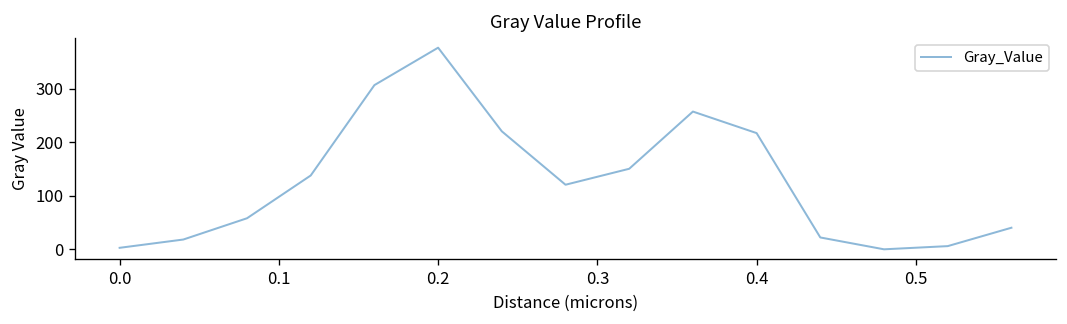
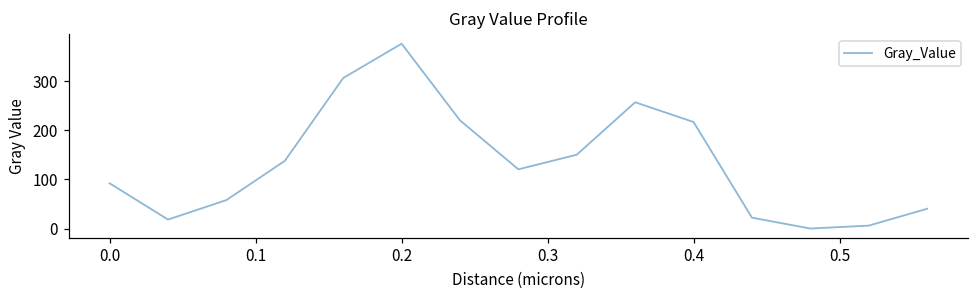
0.0: 0 -> 90
